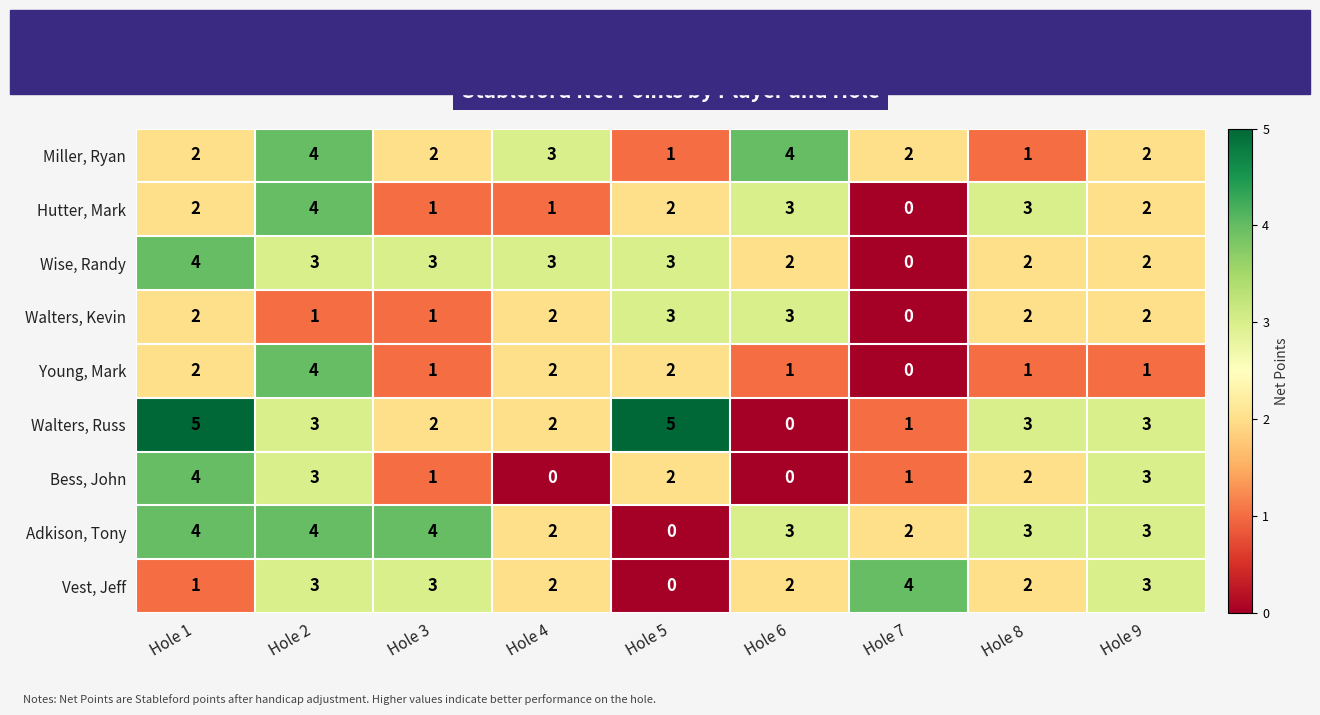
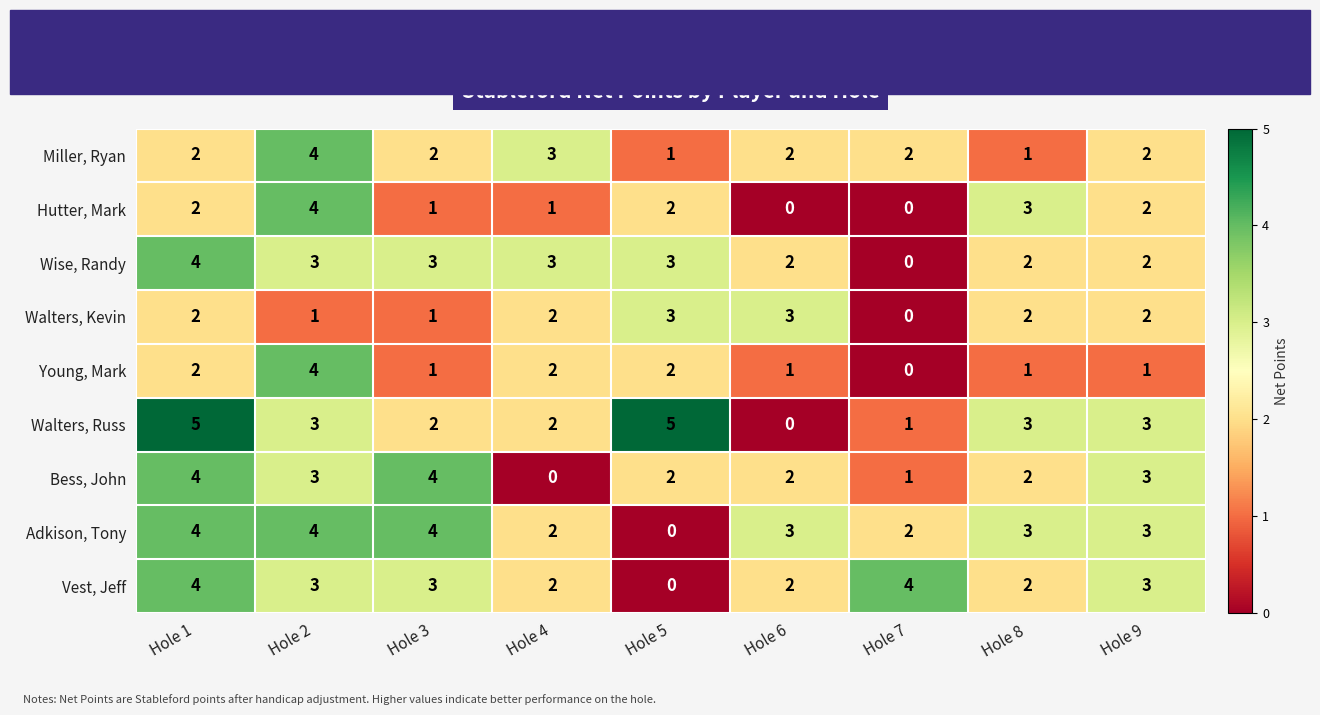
Miller, Ryan, Hole 6: 4 -> 2
Hutter, Mark, Hole 6: 3 -> 0
Bess, John, Hole 3: 1 -> 4
Bess, John, Hole 6: 0 -> 2
Vest, Jeff, Hole 1: 1 -> 4
